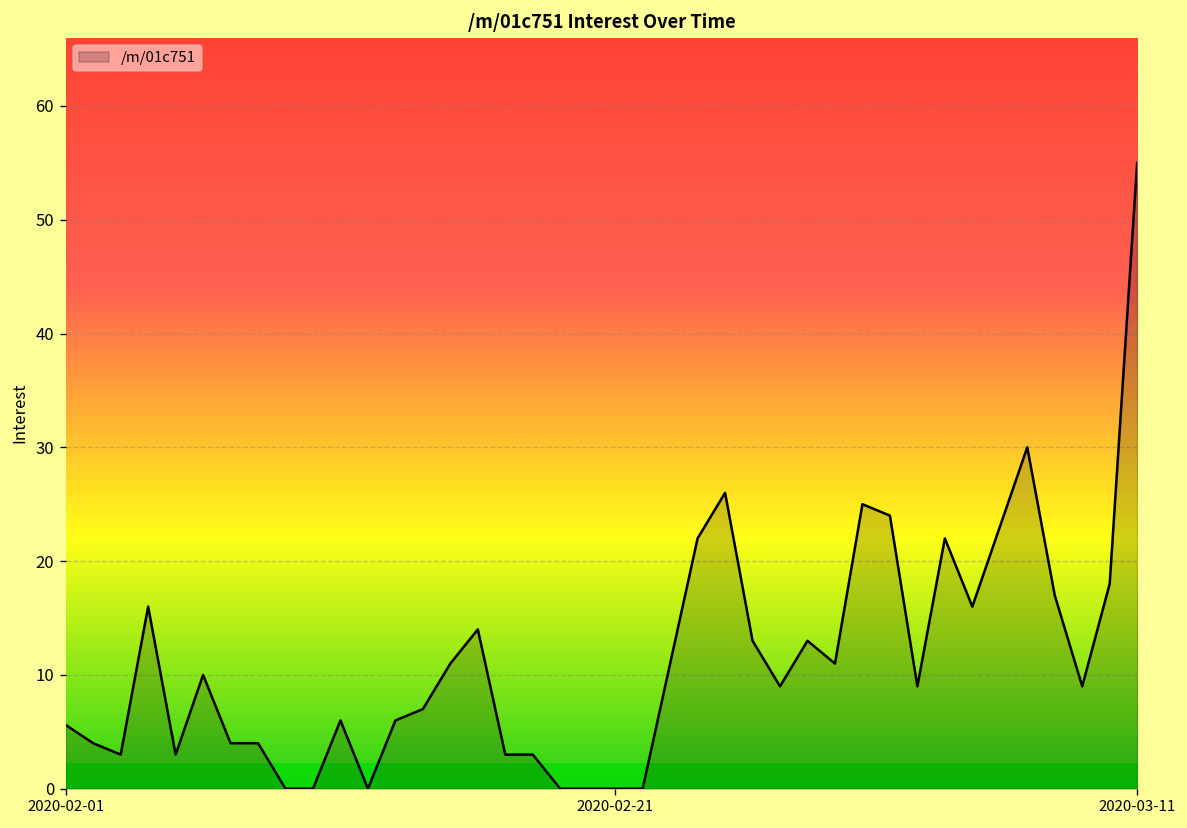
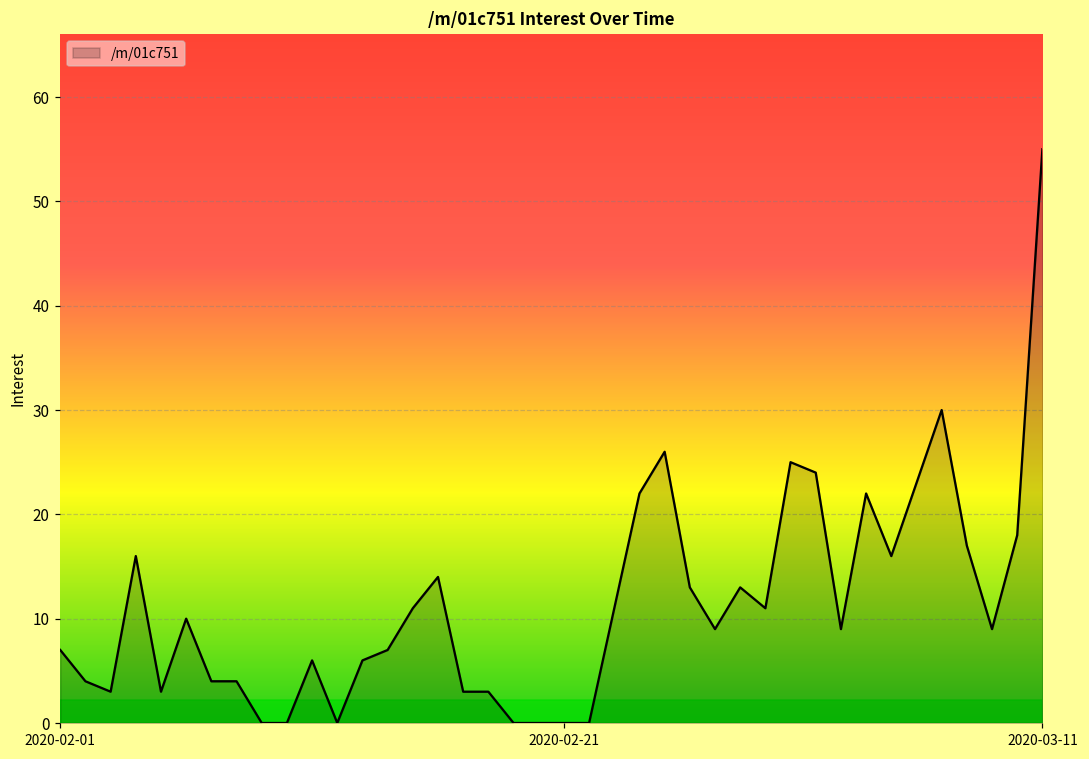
2020-02-01: 6 -> 7
